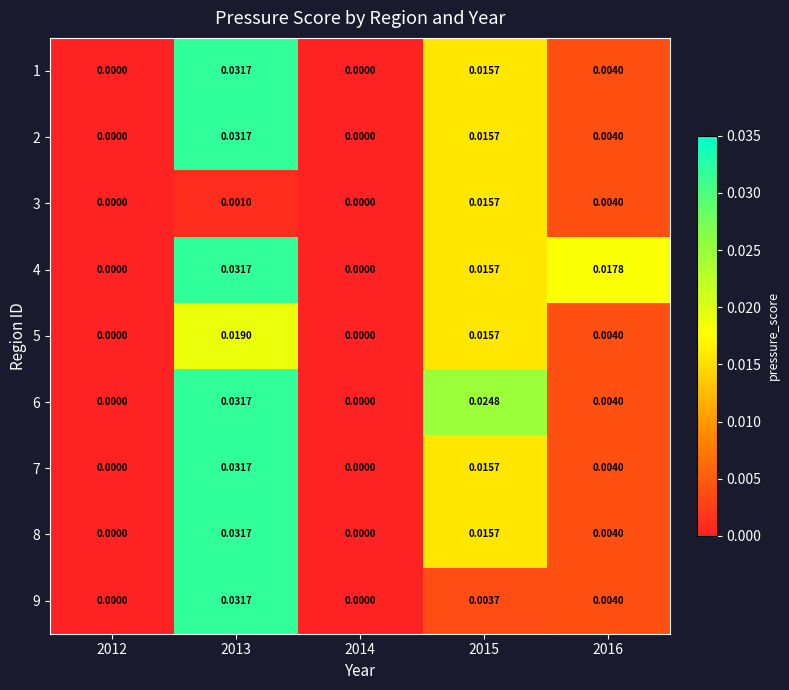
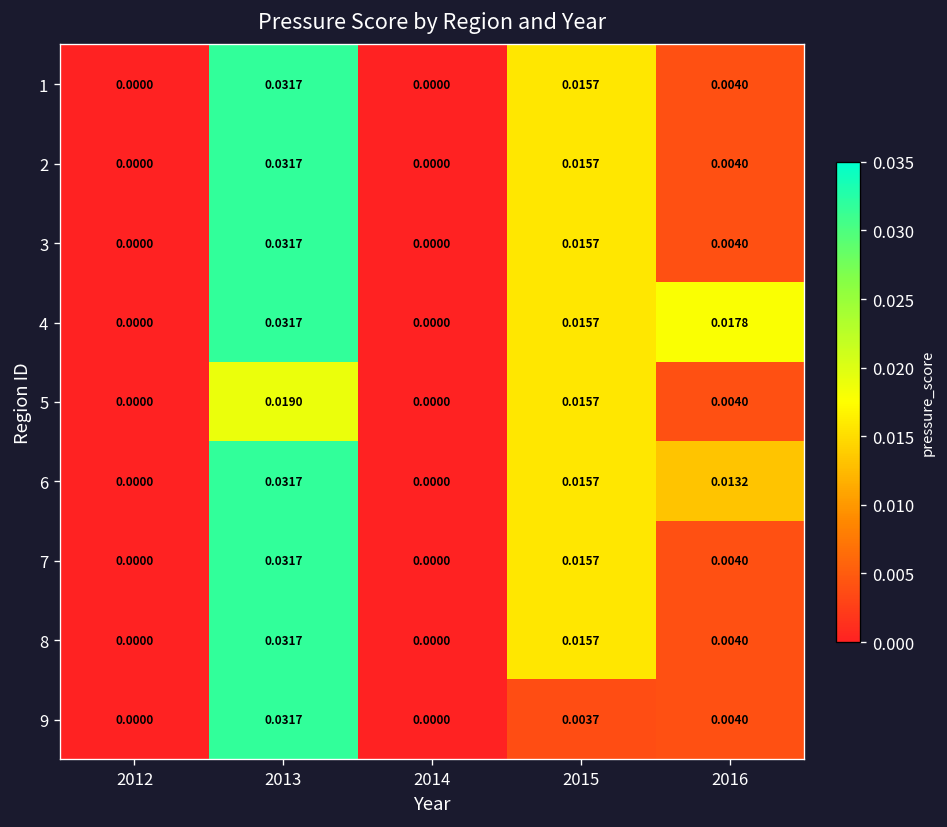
3, 2013: 0.0010 -> 0.0317
6, 2015: 0.0248 -> 0.0157
6, 2016: 0.0040 -> 0.0132
